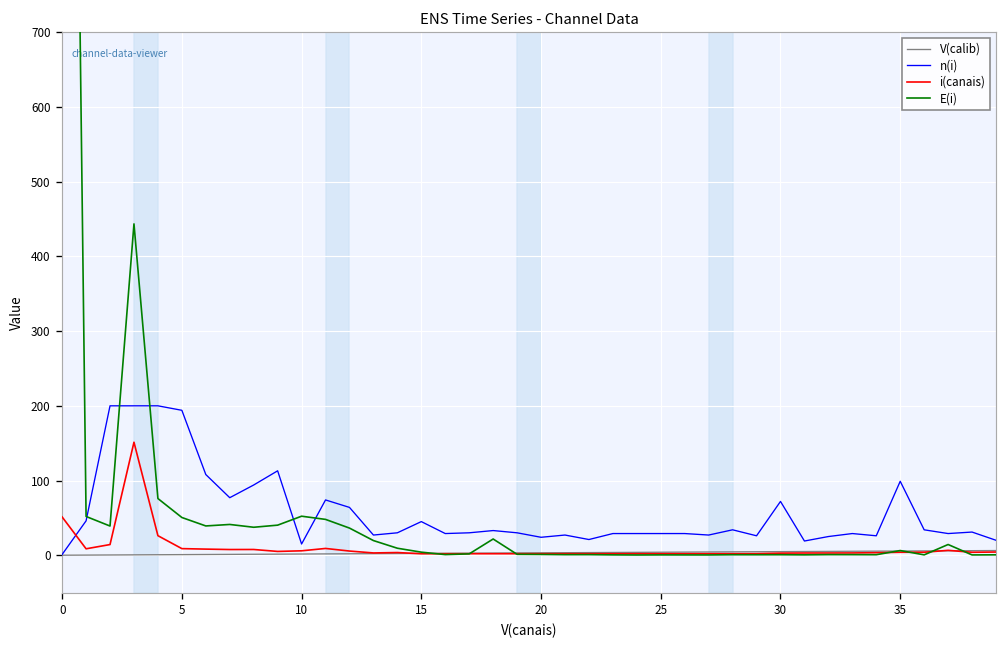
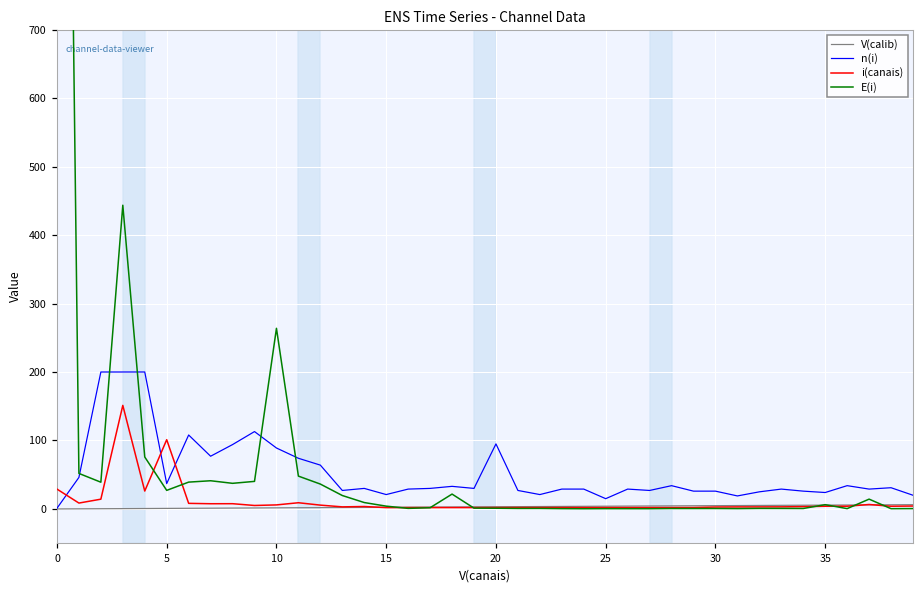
i(canais), 0: 50 -> 30
n(i), 5: 190 -> 40
i(canais), 5: 10 -> 100
E(i), 5: 50 -> 30
n(i), 10: 20 -> 90
E(i), 10: 50 -> 260
n(i), 15: 50 -> 20
n(i), 20: 20 -> 100
n(i), 25: 30 -> 20
n(i), 30: 70 -> 30
n(i), 35: 100 -> 20
